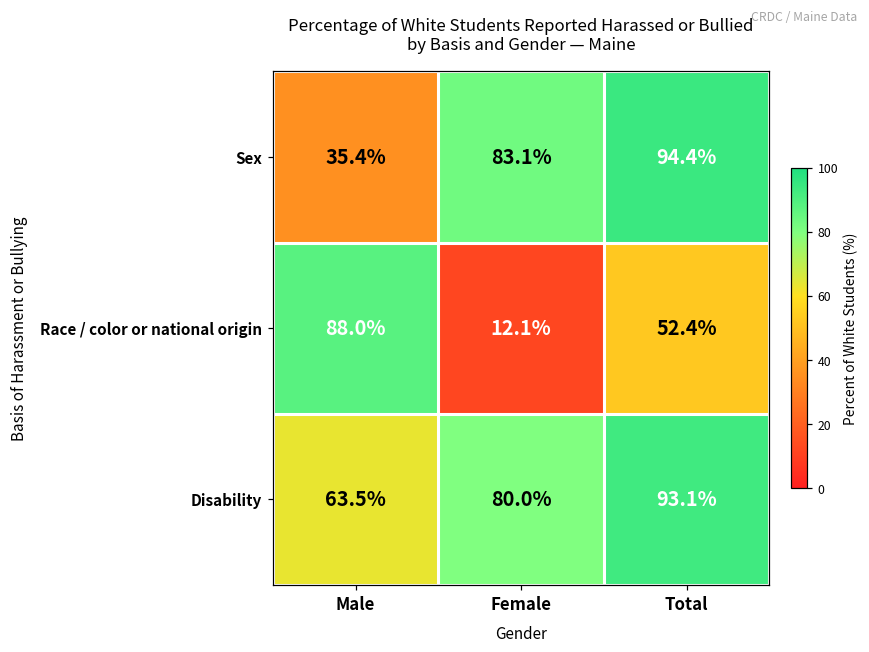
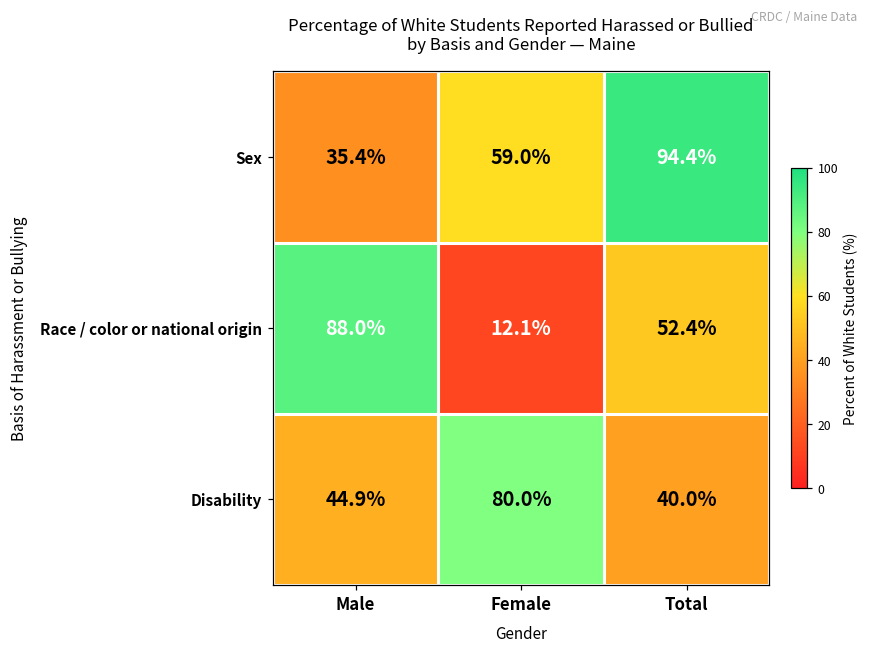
Sex, Female: 83.1% -> 59.0%
Disability, Male: 63.5% -> 44.9%
Disability, Total: 93.1% -> 40.0%
